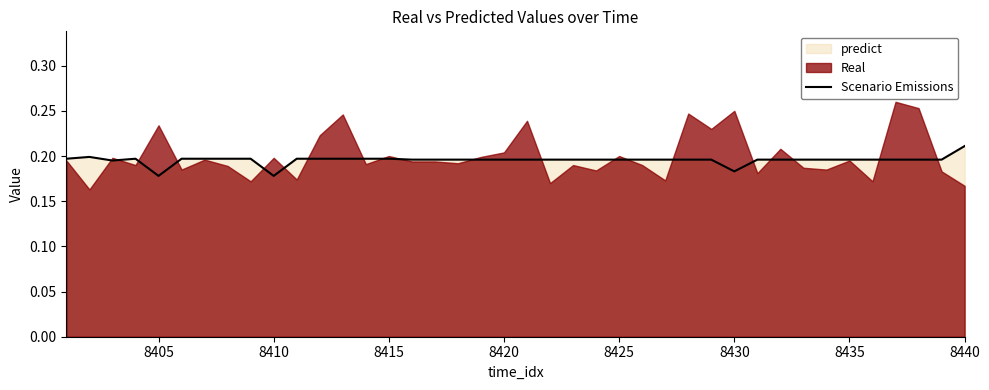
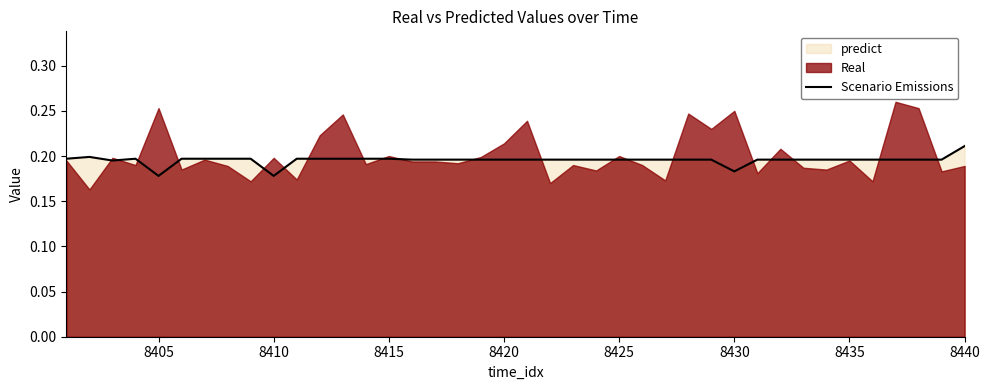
Real, 8405: 0.23 -> 0.25
Real, 8420: 0.20 -> 0.21
Real, 8440: 0.17 -> 0.19
